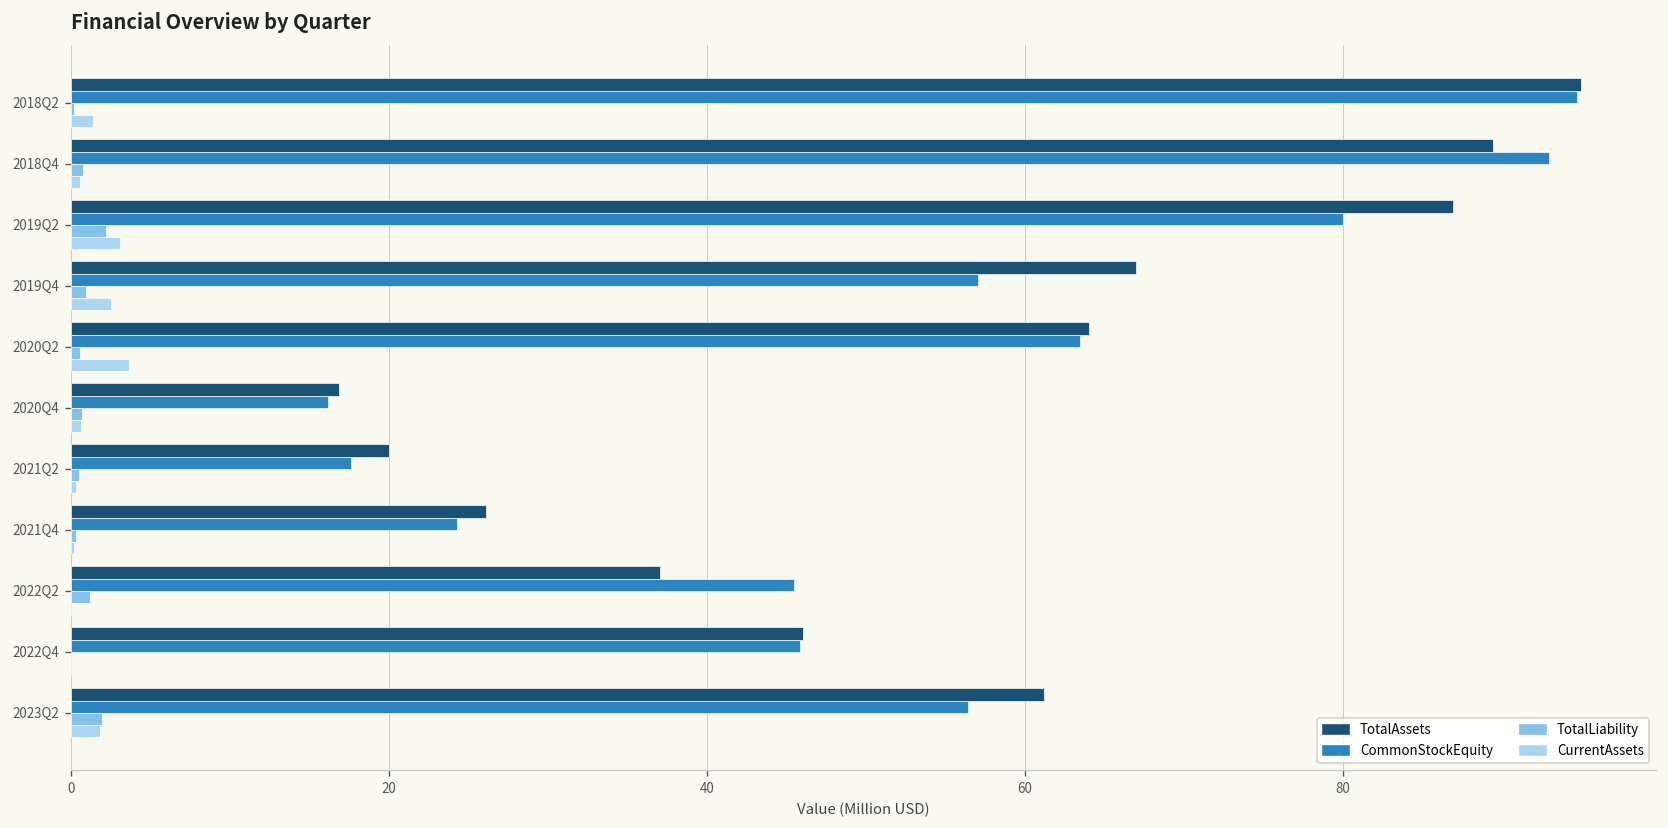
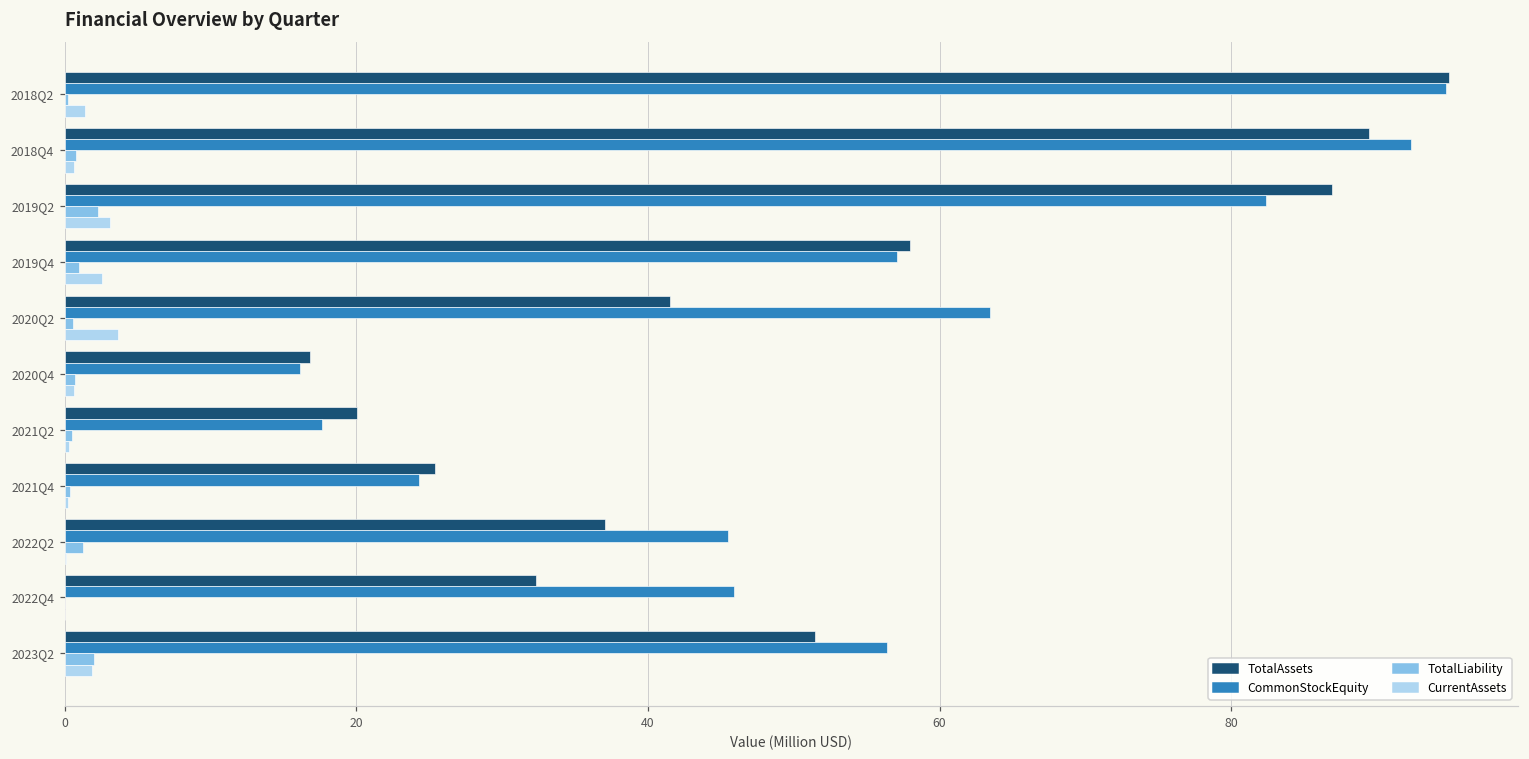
CommonStockEquity, 2018Q4: 93.0 -> 92.3
CommonStockEquity, 2019Q2: 80.0 -> 82.4
TotalAssets, 2019Q4: 67.0 -> 58.0
TotalAssets, 2020Q2: 64.0 -> 41.5
TotalAssets, 2021Q4: 26.1 -> 25.4
TotalAssets, 2022Q4: 46.0 -> 32.3
TotalAssets, 2023Q2: 61.2 -> 51.4
